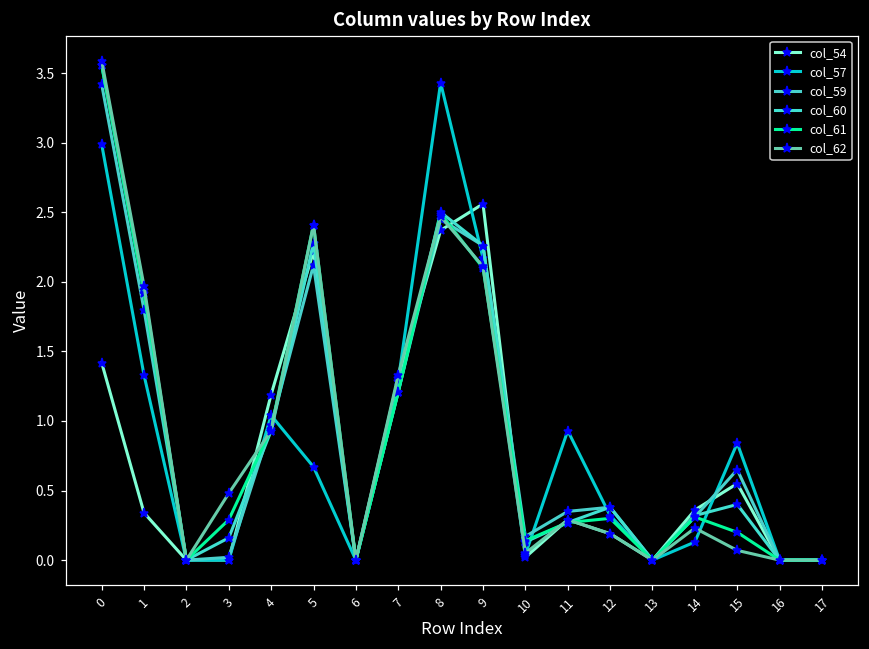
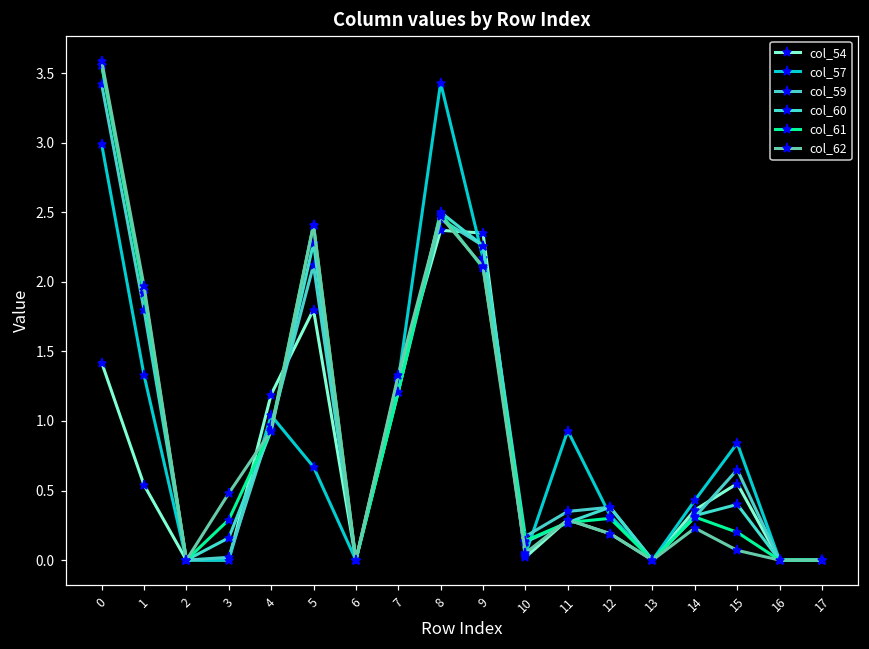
col_54, 1: 0.34 -> 0.54
col_54, 5: 2.22 -> 1.80
col_54, 9: 2.56 -> 2.35
col_57, 14: 0.13 -> 0.43
